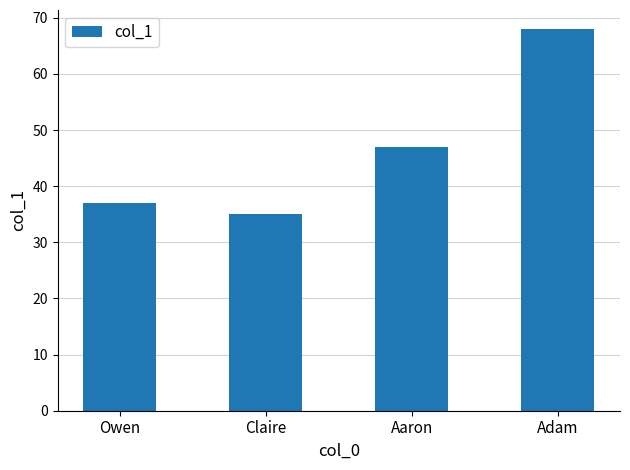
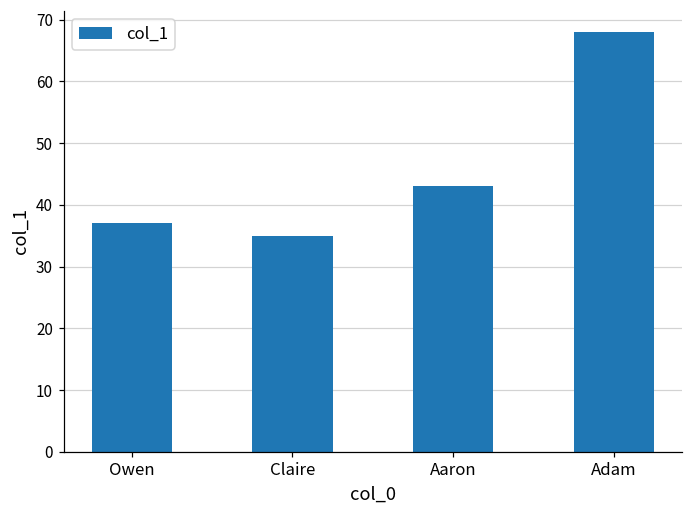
Aaron: 47 -> 43
